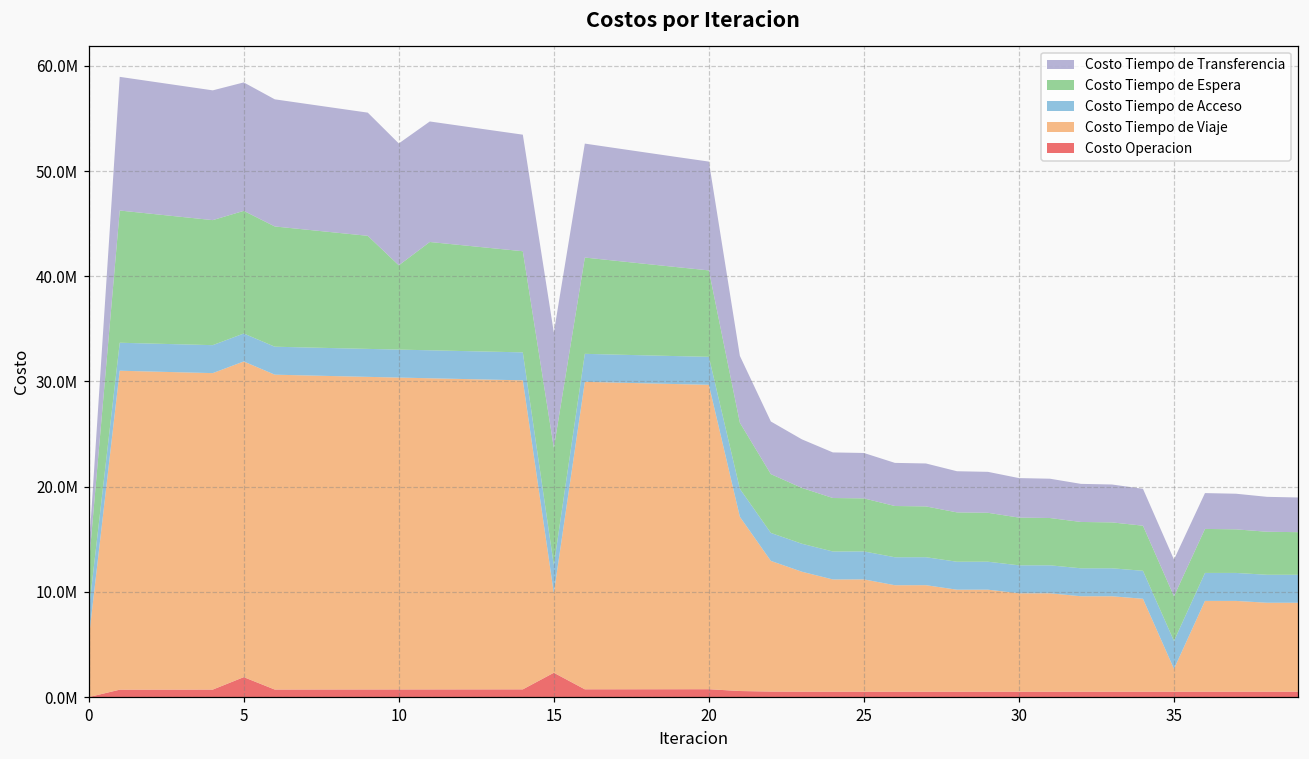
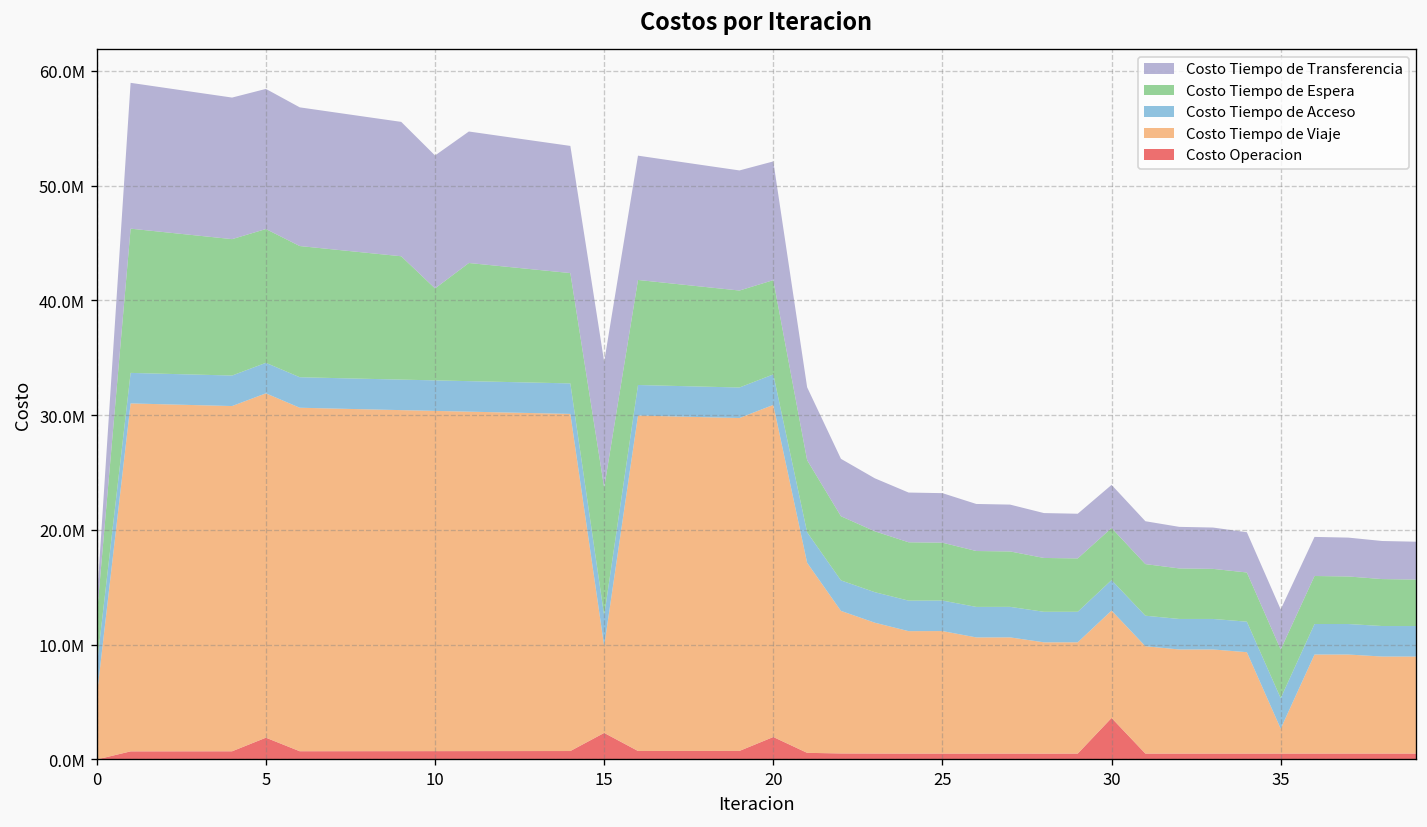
Costo Operacion, 20: 1000000 -> 2000000
Costo Operacion, 30: 1000000 -> 4000000
